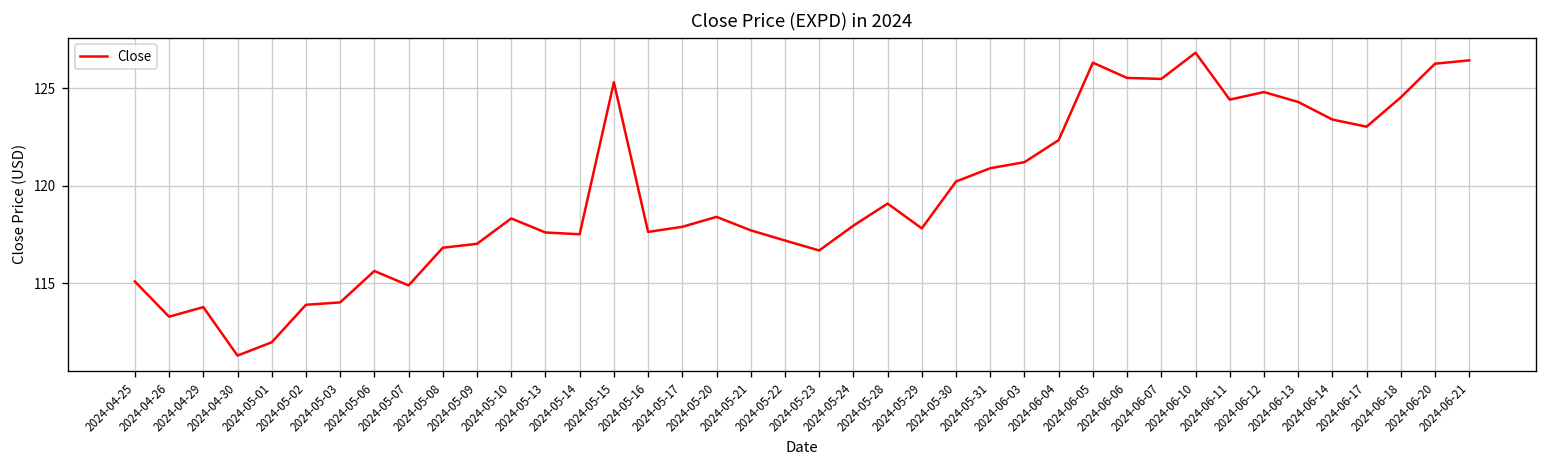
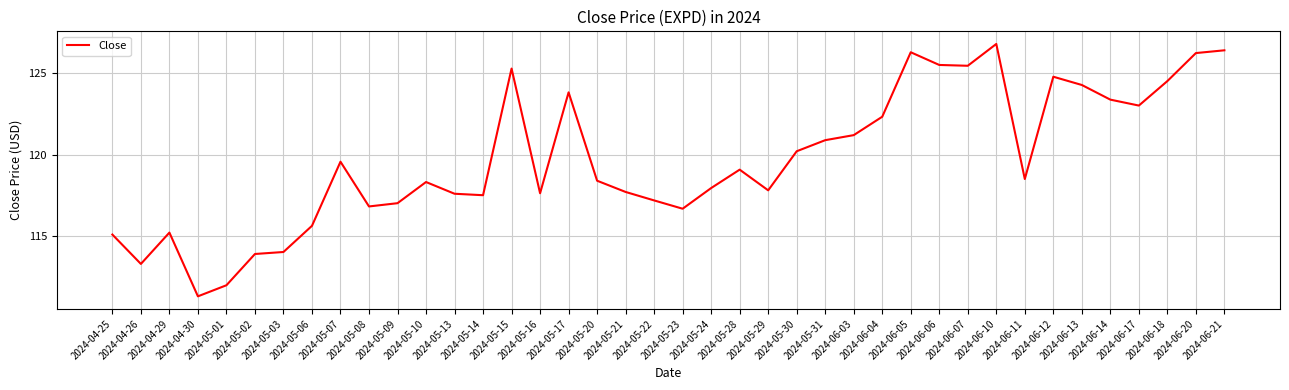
2024-04-29: 113.8 -> 115.2
2024-05-07: 114.9 -> 119.6
2024-05-17: 117.9 -> 123.8
2024-06-11: 124.4 -> 118.5
